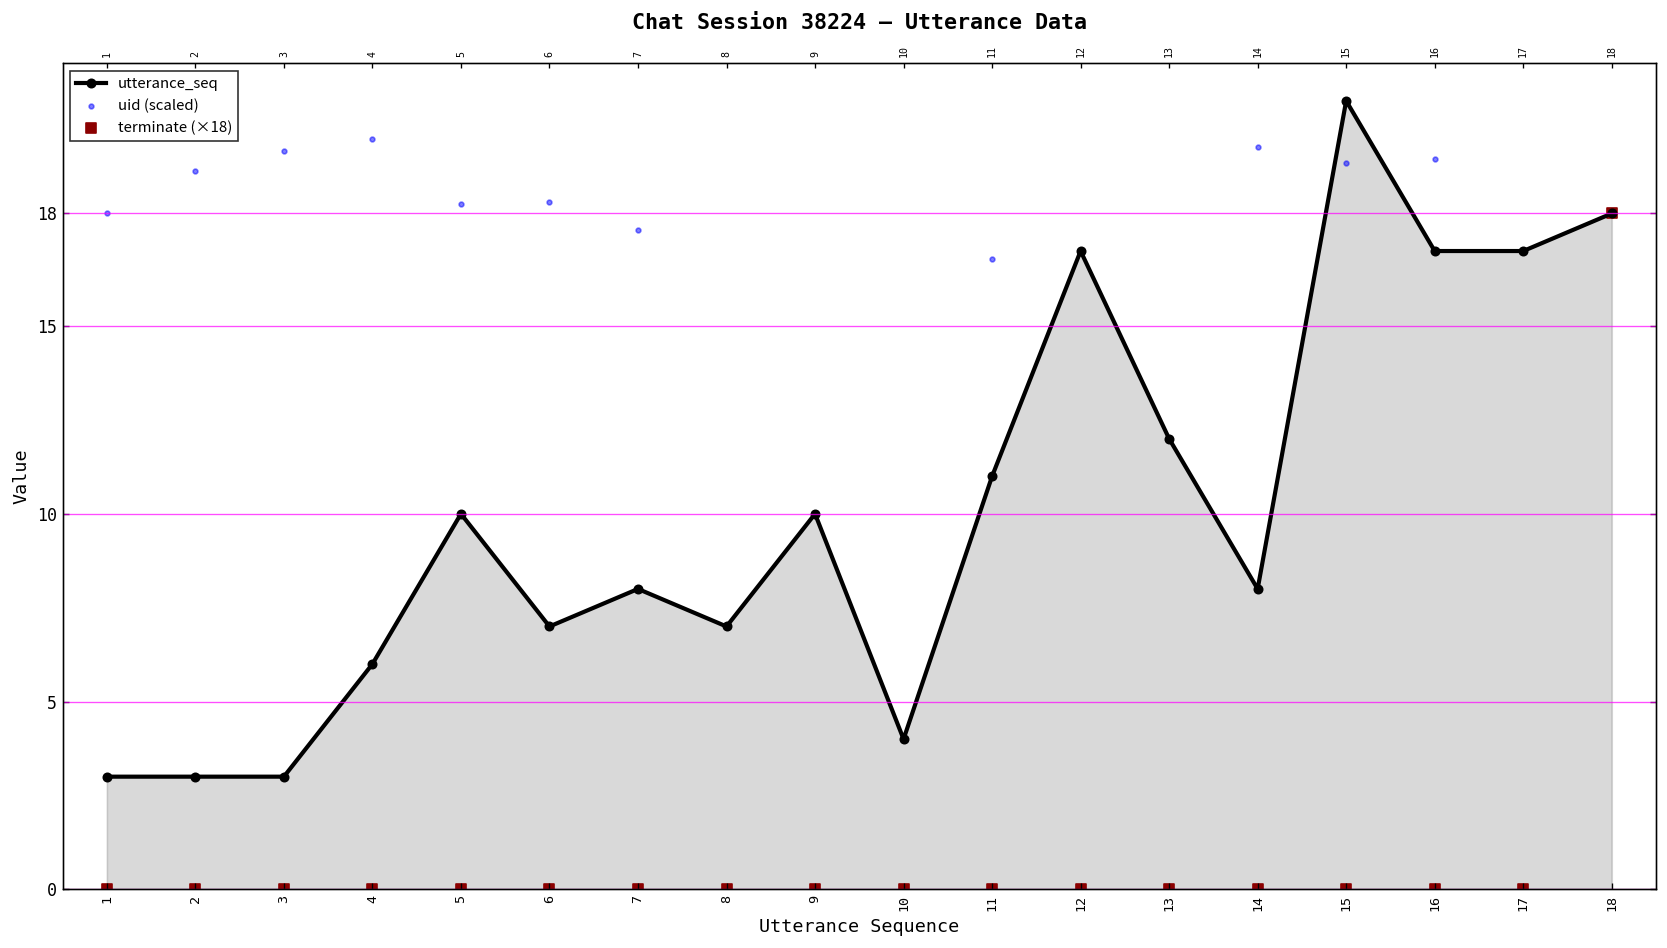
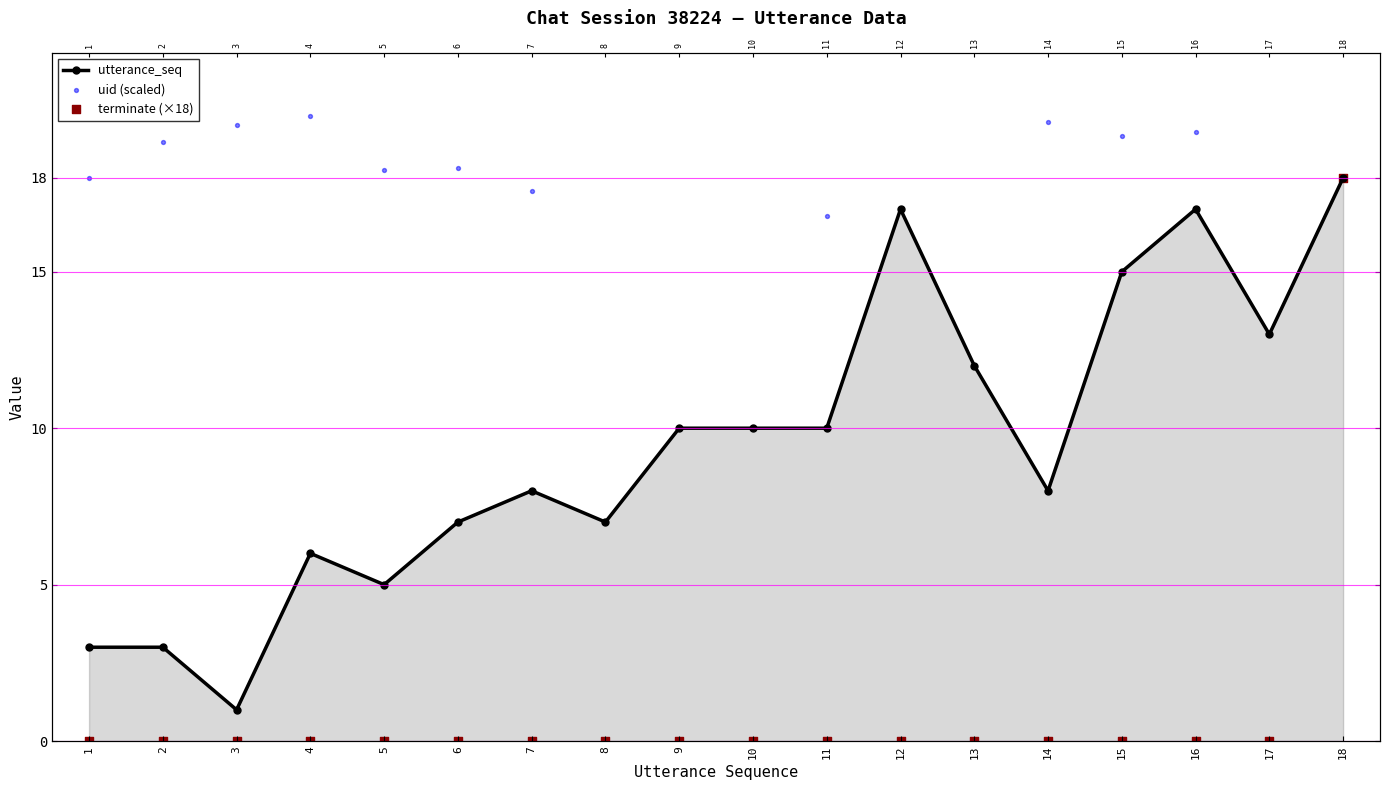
utterance_seq, 3: 3 -> 1
utterance_seq, 5: 10 -> 5
utterance_seq, 10: 4 -> 10
utterance_seq, 11: 11 -> 10
utterance_seq, 15: 21 -> 15
utterance_seq, 17: 17 -> 13
